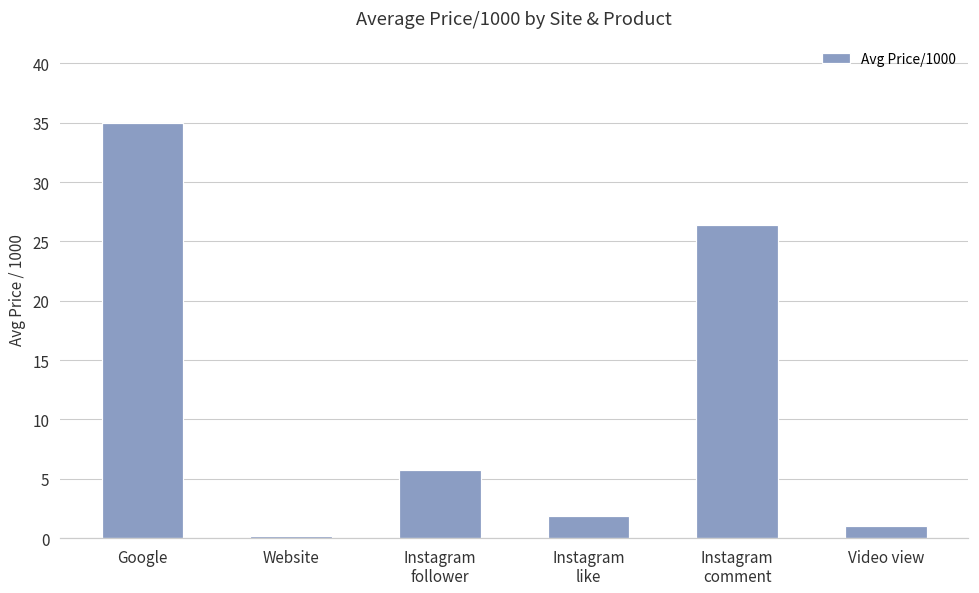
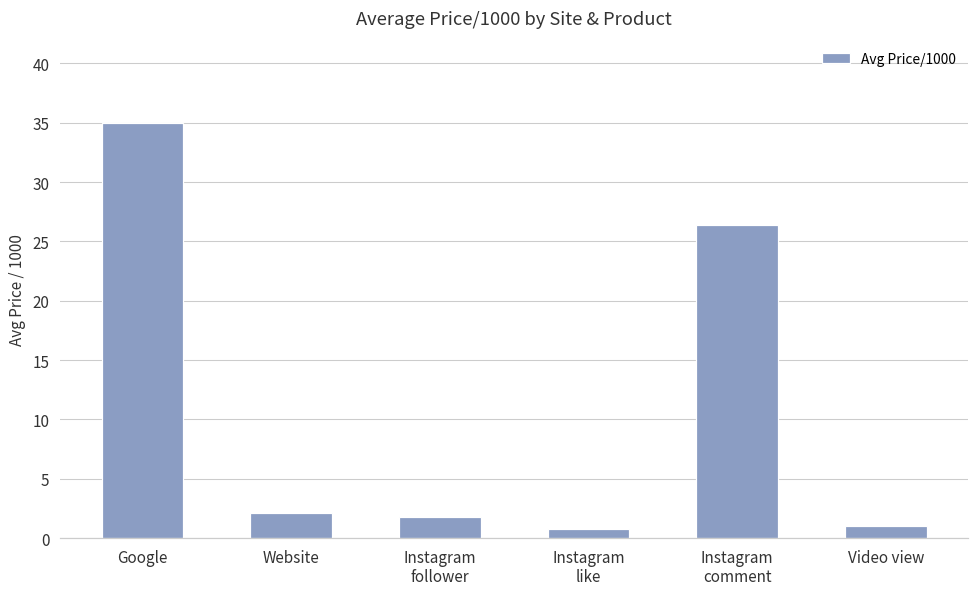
Website: 0.2 -> 2.1
Instagram follower: 5.7 -> 1.8
Instagram like: 1.9 -> 0.8
